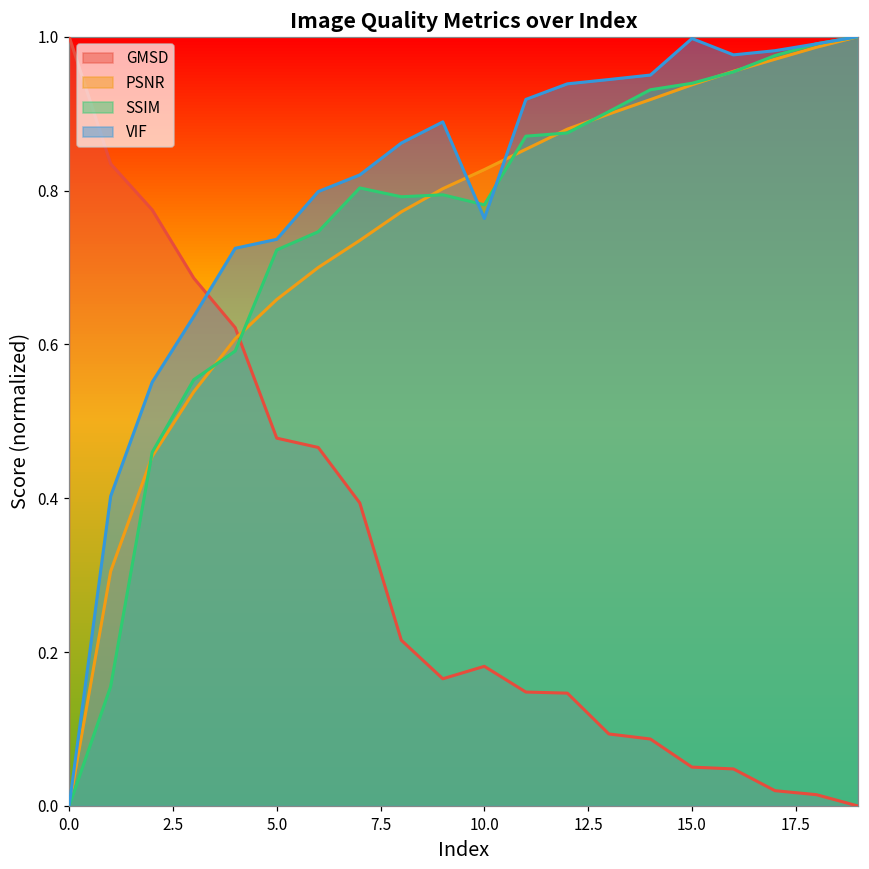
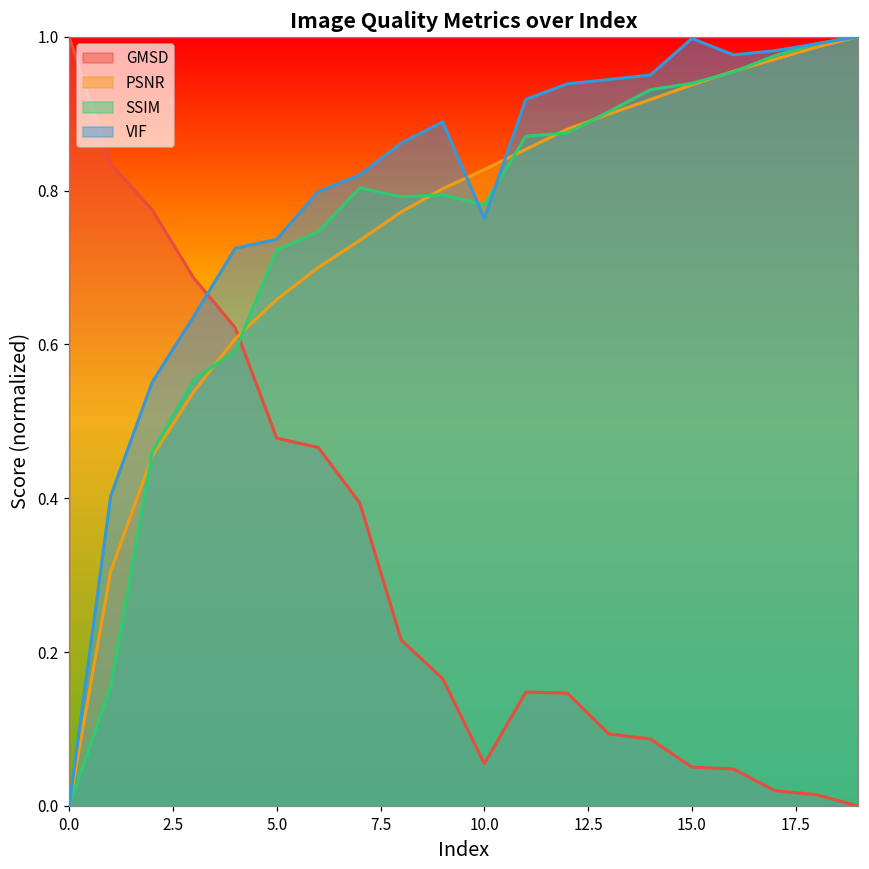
GMSD, 10.0: 0.18 -> 0.05
